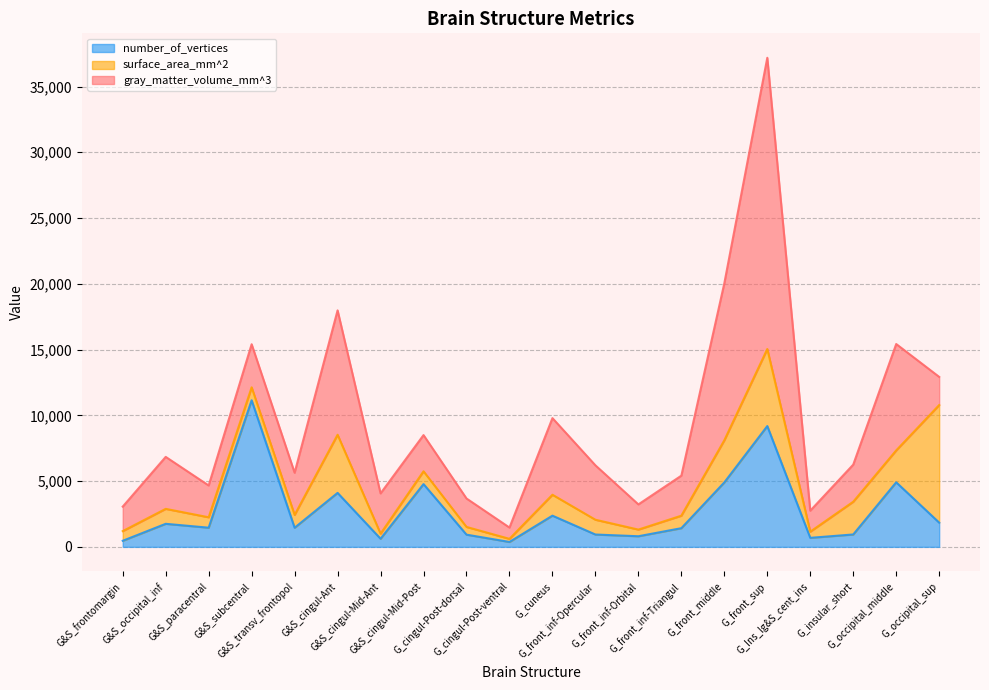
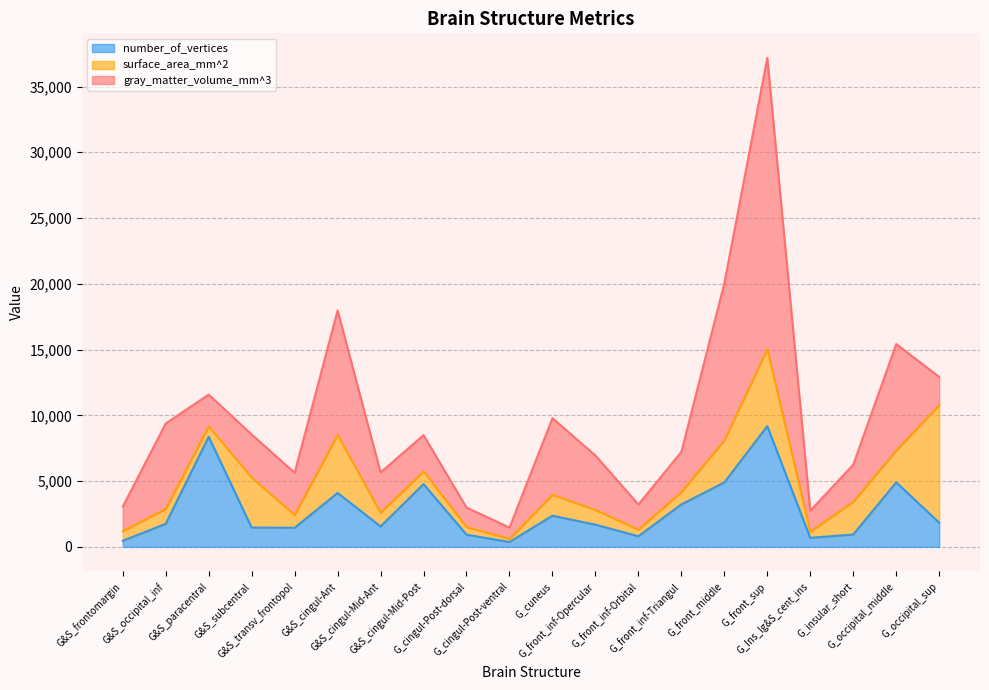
gray_matter_volume_mm^3, G&S_occipital_inf: 4,000 -> 6,500
number_of_vertices, G&S_paracentral: 1,500 -> 8,400
number_of_vertices, G&S_subcentral: 11,100 -> 1,500
surface_area_mm^2, G&S_subcentral: 1,000 -> 3,800
number_of_vertices, G&S_cingul-Mid-Ant: 600 -> 1,600
surface_area_mm^2, G&S_cingul-Mid-Ant: 400 -> 1,100
gray_matter_volume_mm^3, G_cingul-Post-dorsal: 2,200 -> 1,500
number_of_vertices, G_front_inf-Opercular: 900 -> 1,700
number_of_vertices, G_front_inf-Triangul: 1,400 -> 3,200
